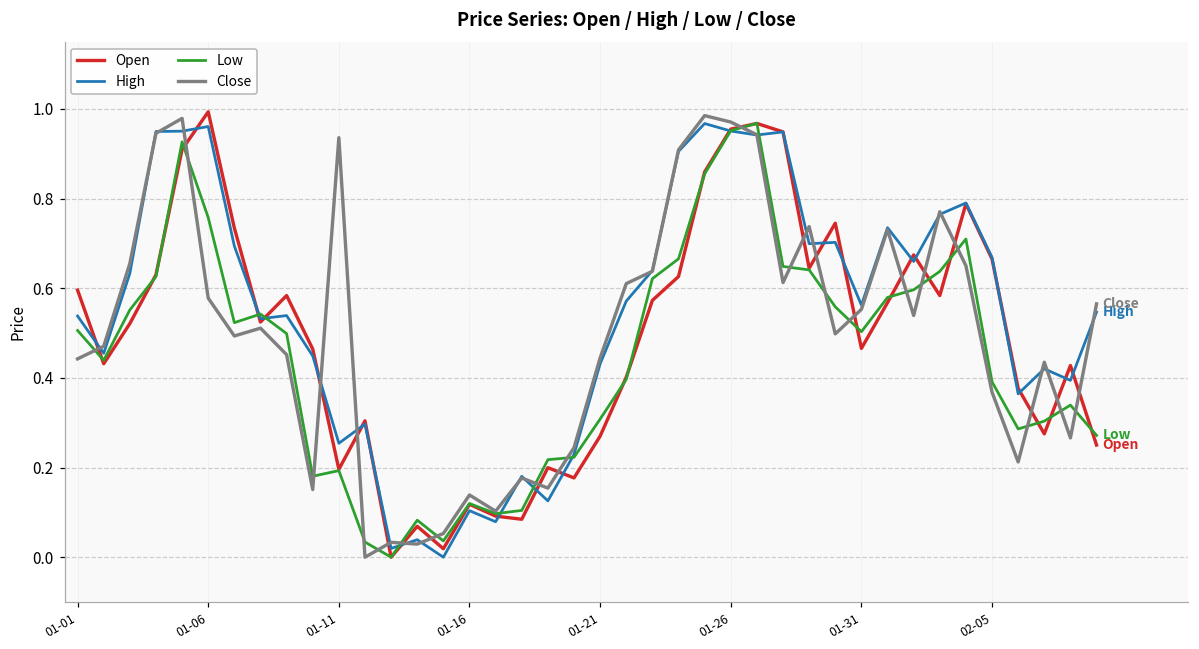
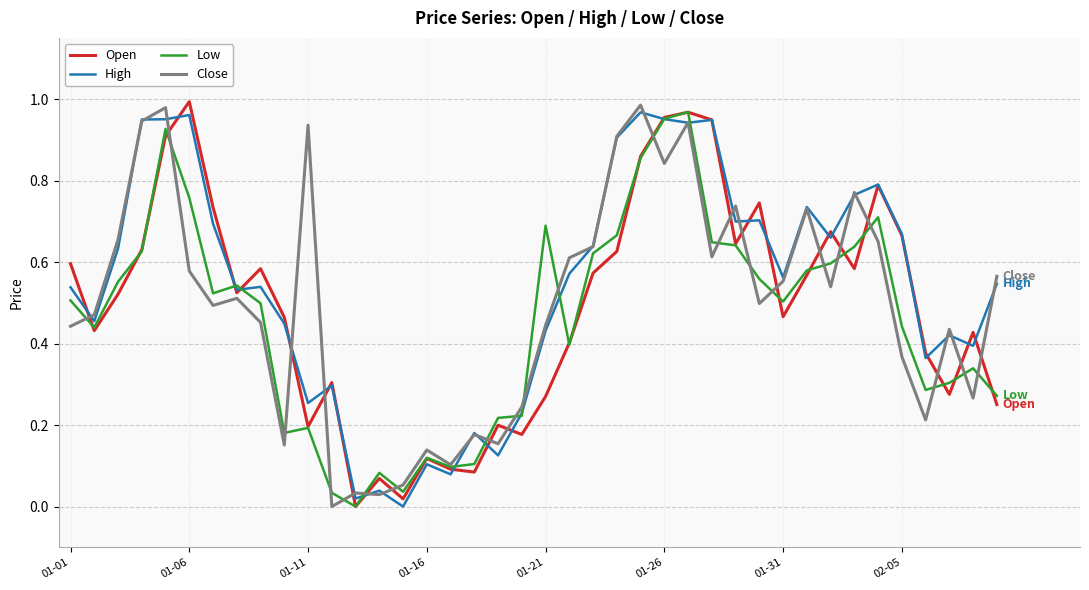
Low, 01-21: 0.31 -> 0.69
Close, 01-26: 0.97 -> 0.84
Low, 02-05: 0.39 -> 0.44
